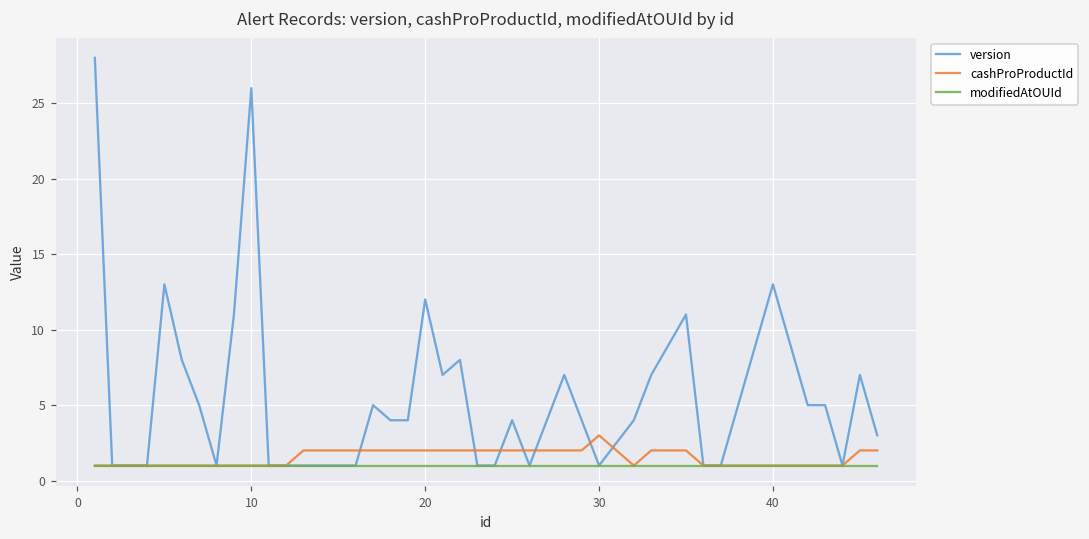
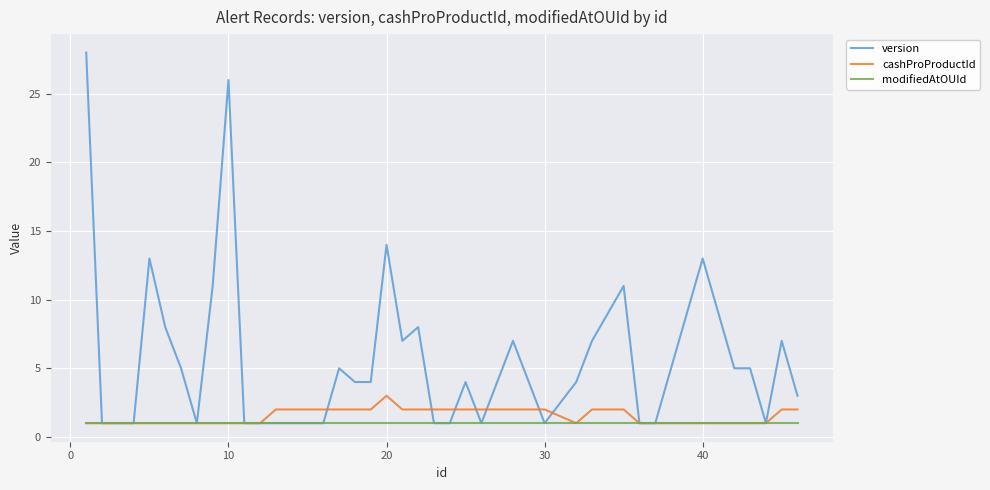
version, 20: 12 -> 14
cashProProductId, 20: 2 -> 3
cashProProductId, 30: 3 -> 2
